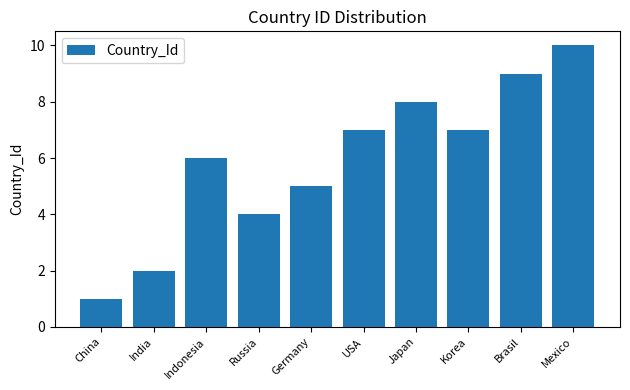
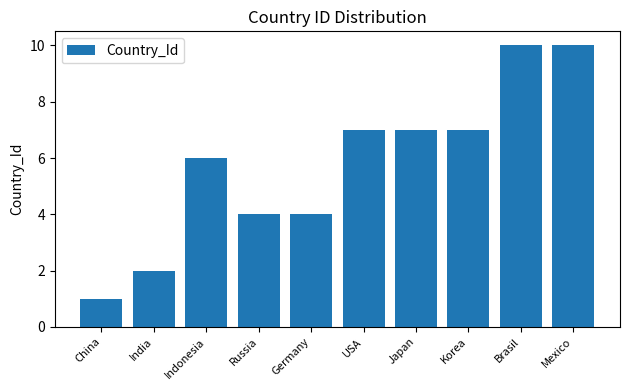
Germany: 5 -> 4
Japan: 8 -> 7
Brasil: 9 -> 10
